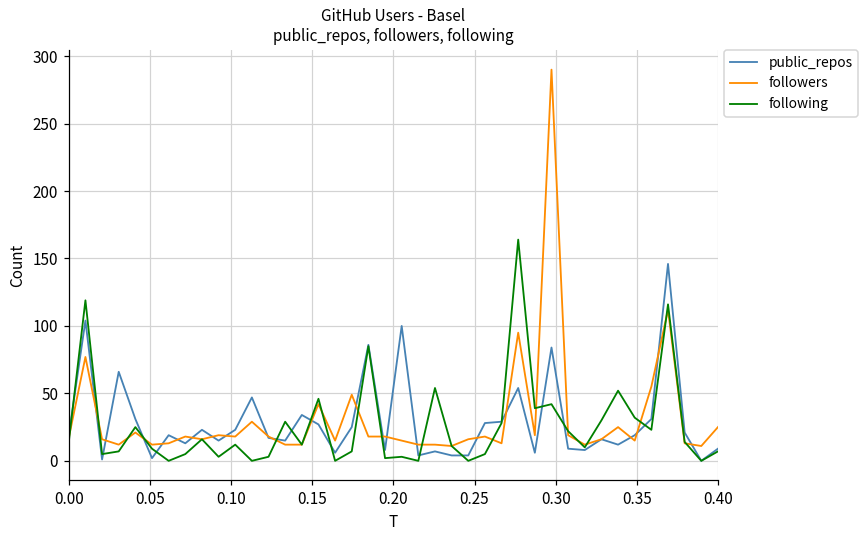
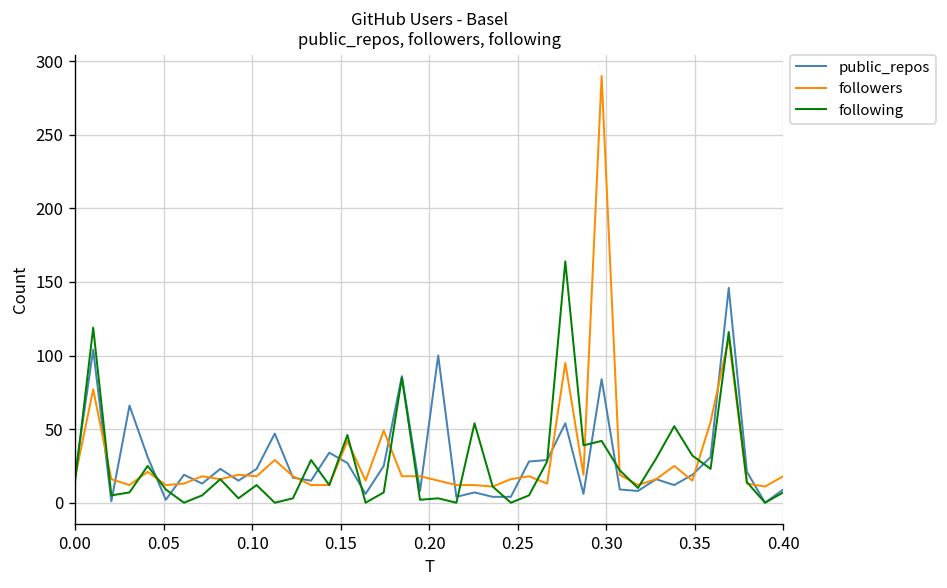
followers, 0.40: 25 -> 18
